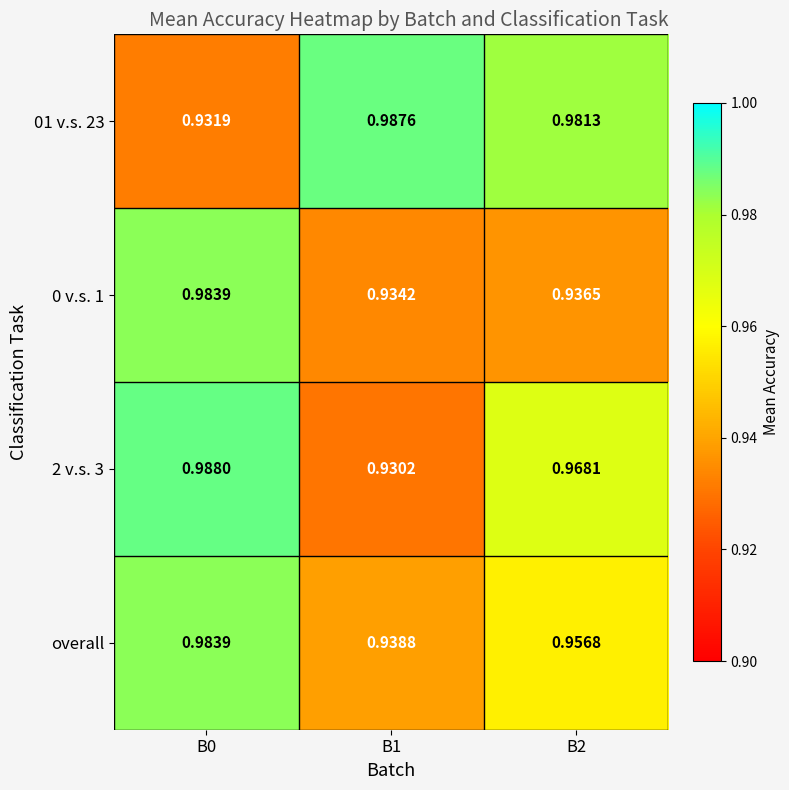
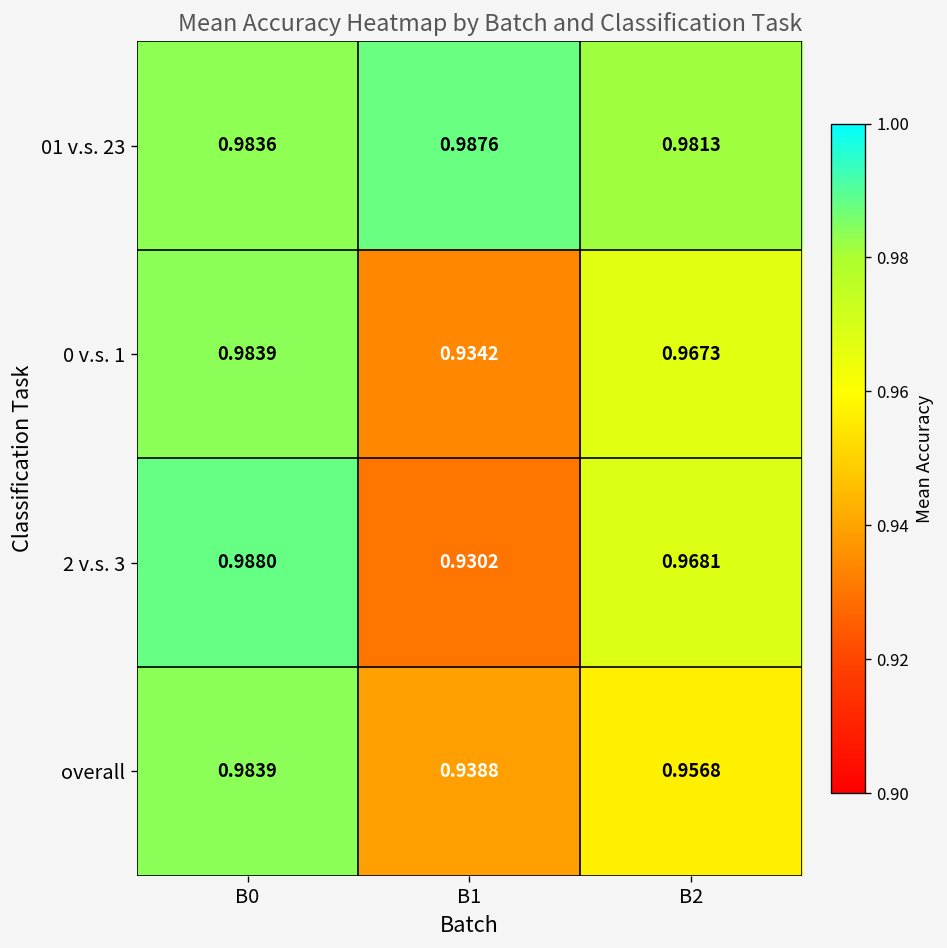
01 v.s. 23, B0: 0.9319 -> 0.9836
0 v.s. 1, B2: 0.9365 -> 0.9673
